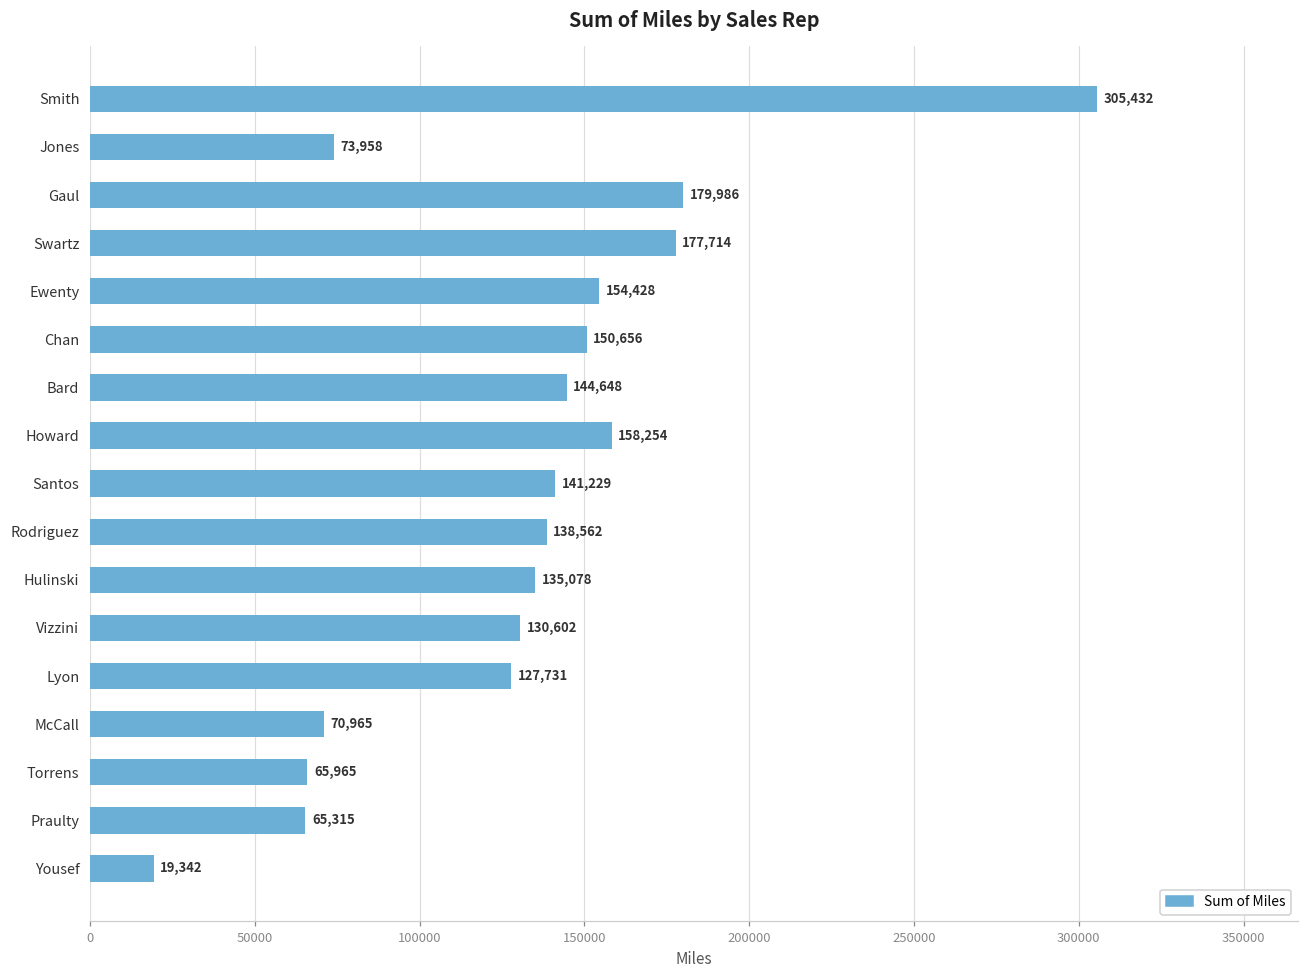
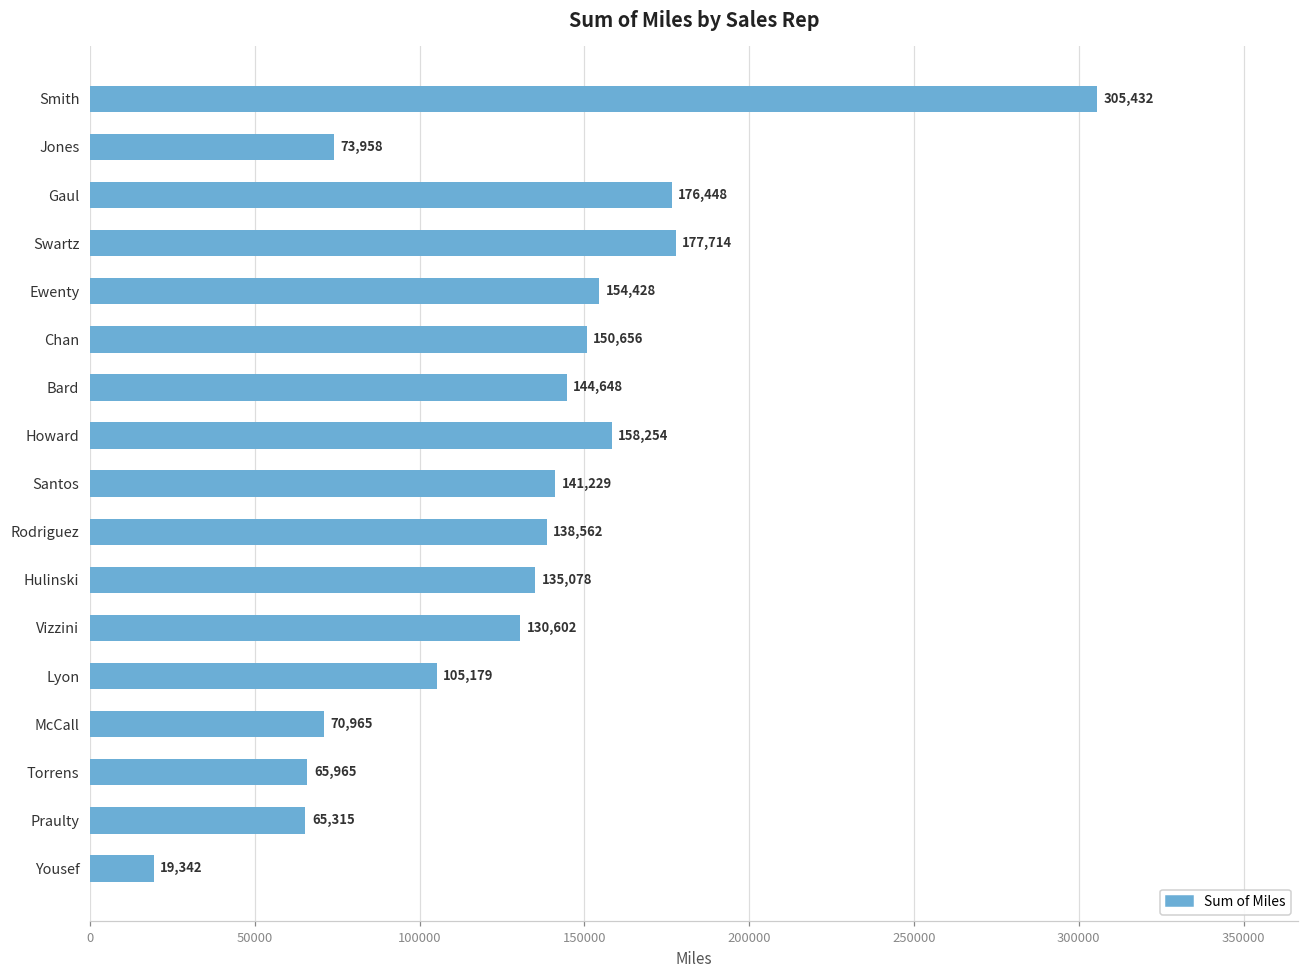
Gaul: 179,986 -> 176,448
Lyon: 127,731 -> 105,179
